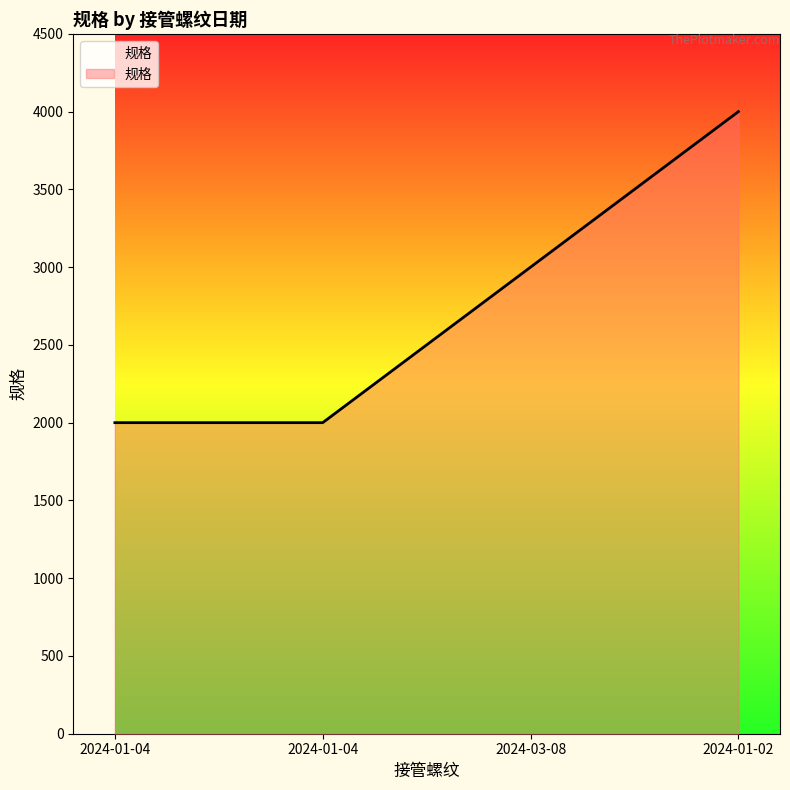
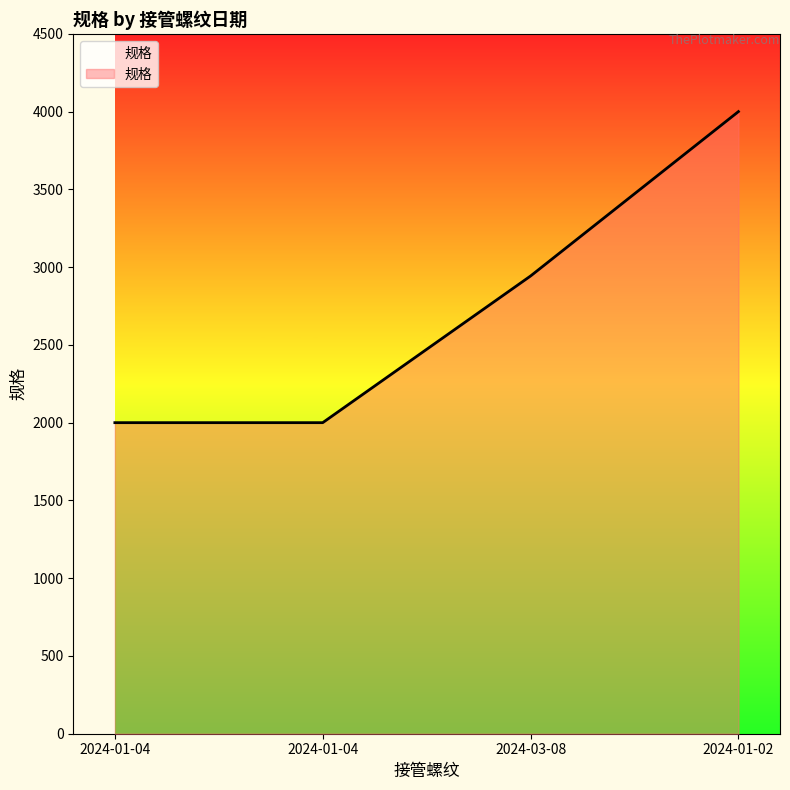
2024-03-08: 3000 -> 2940
